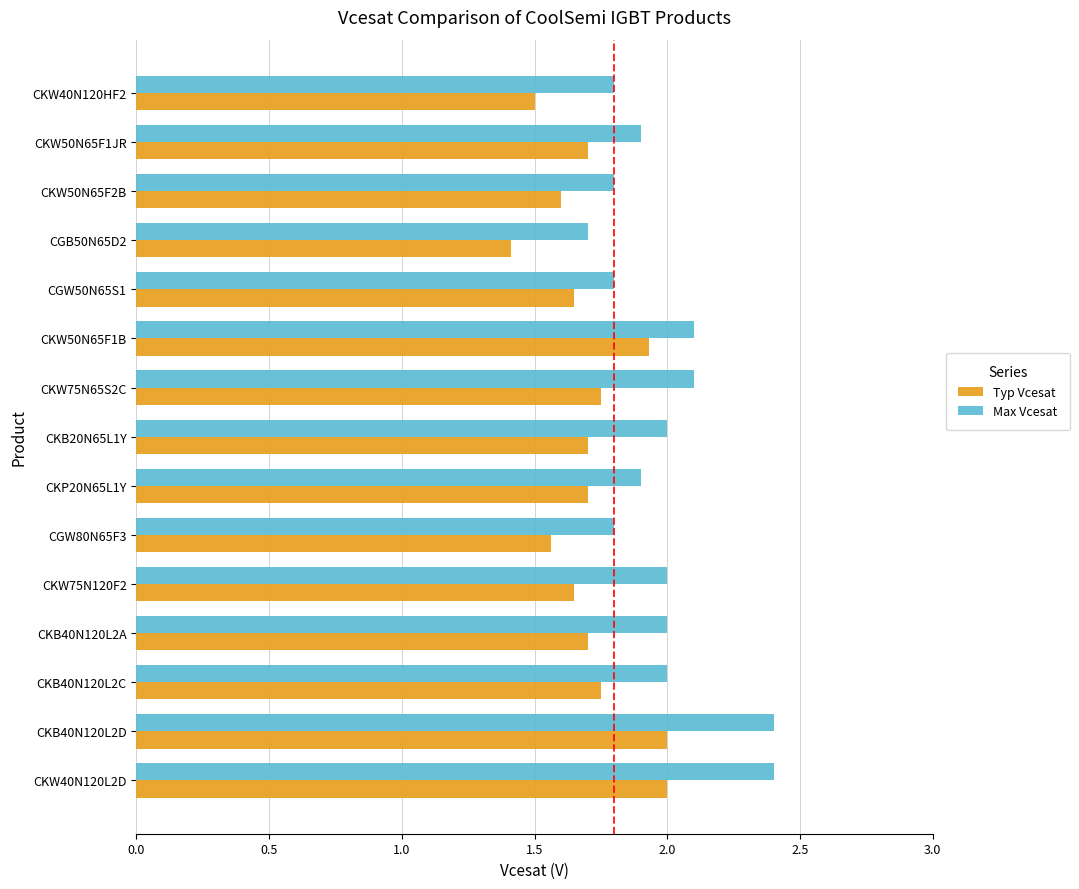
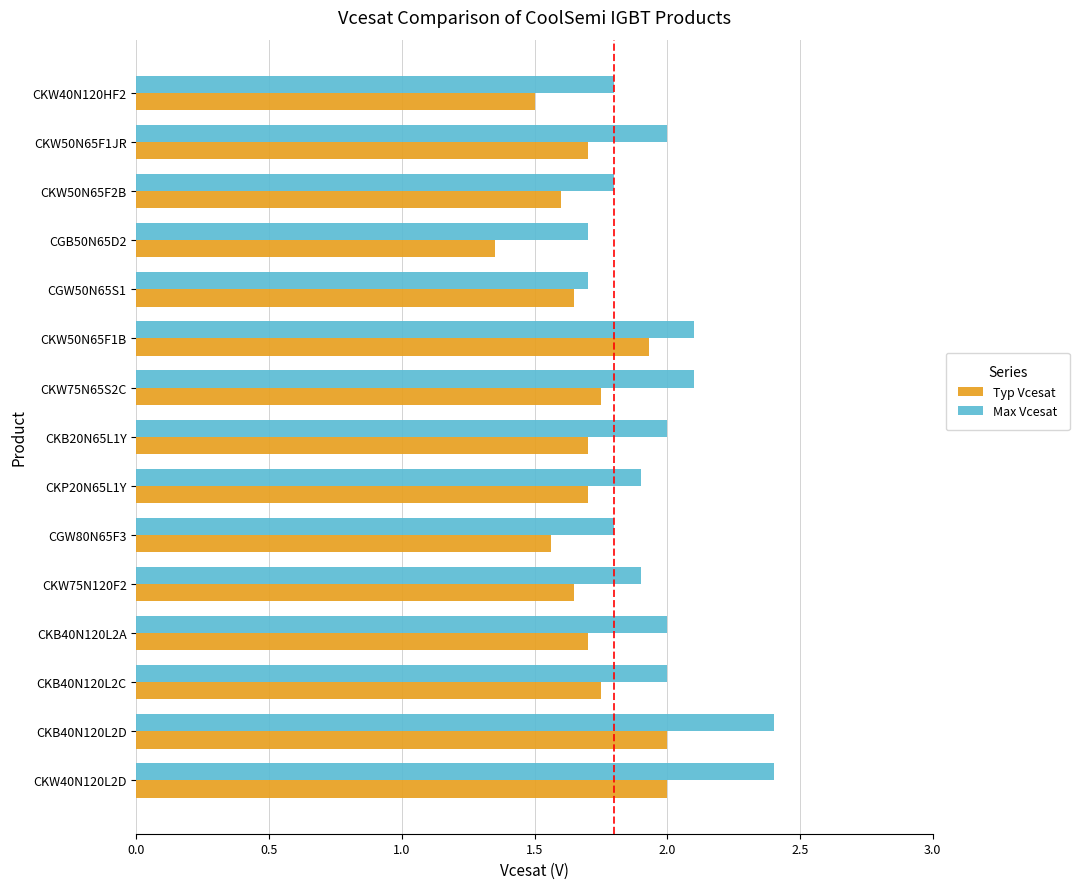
Max Vcesat, CKW50N65F1JR: 1.9 -> 2.0
Typ Vcesat, CGB50N65D2: 1.41 -> 1.35
Max Vcesat, CGW50N65S1: 1.8 -> 1.7
Max Vcesat, CKW75N120F2: 2.0 -> 1.9
